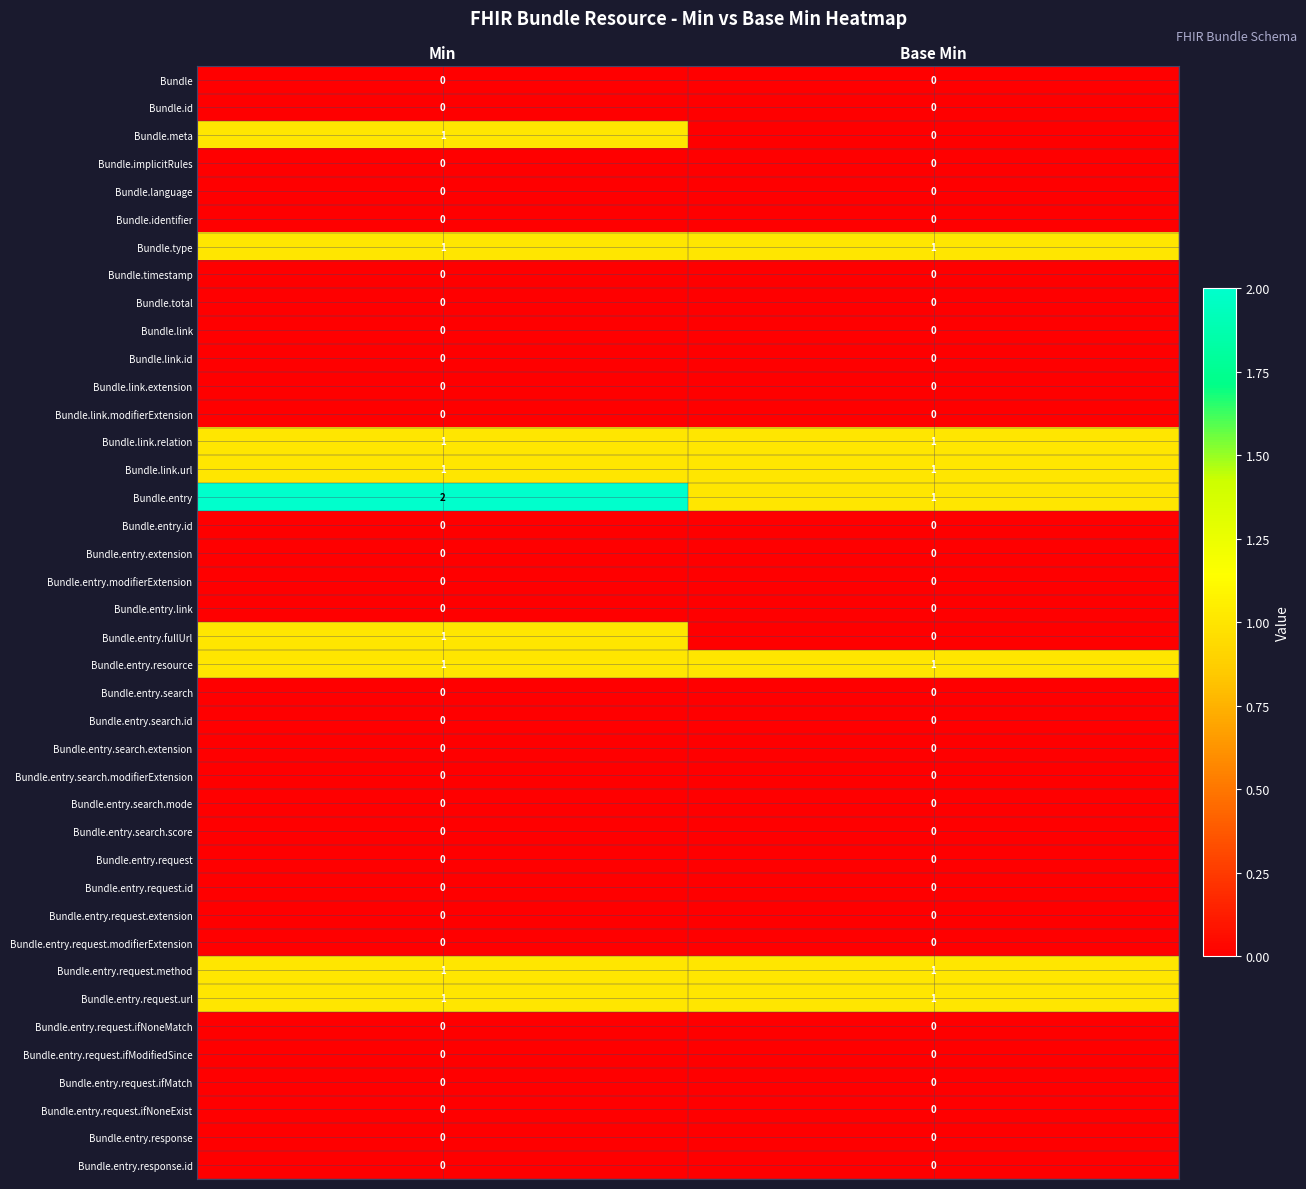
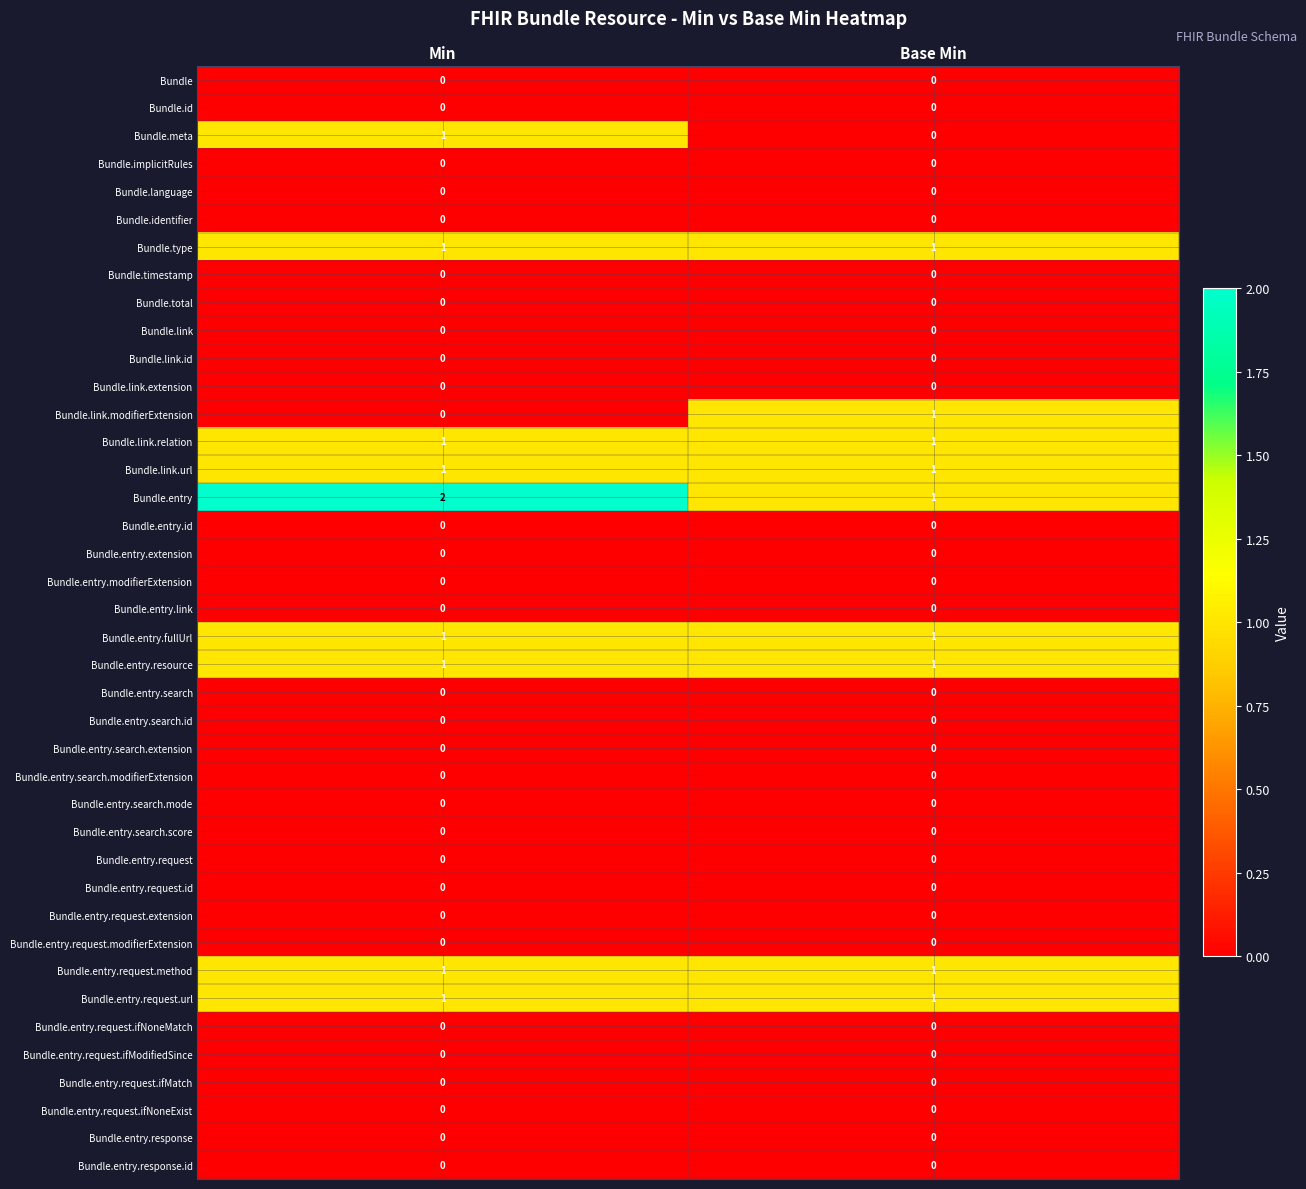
Bundle.link.modifierExtension, Base Min: 0 -> 1
Bundle.entry.fullUrl, Base Min: 0 -> 1
